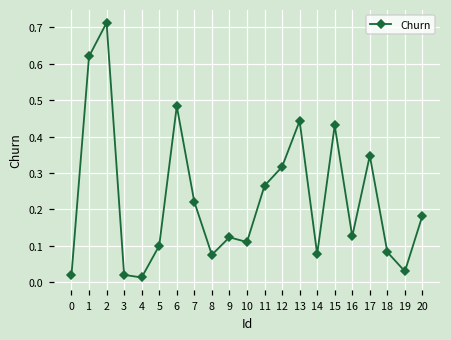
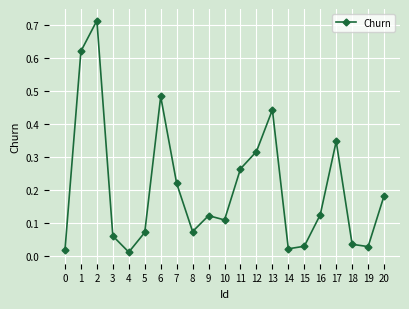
3: 0.02 -> 0.06
5: 0.10 -> 0.07
14: 0.08 -> 0.02
15: 0.43 -> 0.03
18: 0.08 -> 0.04
